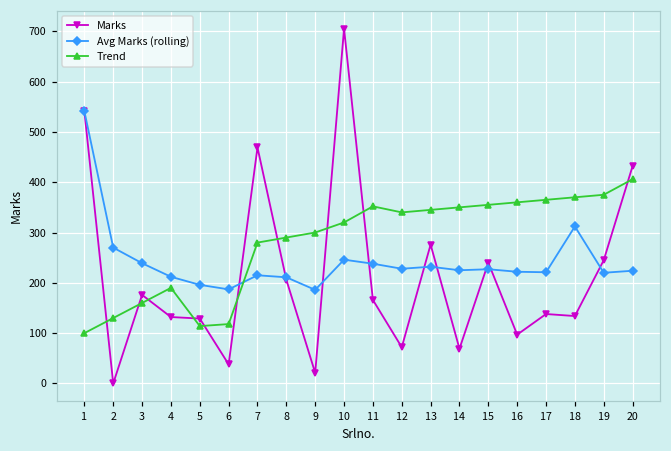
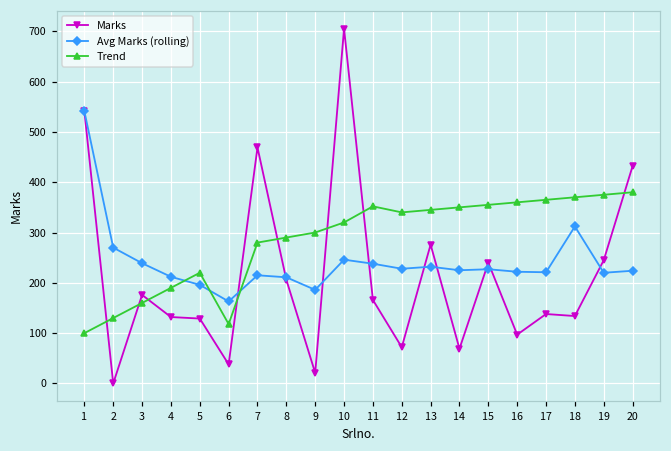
Trend, 5: 110 -> 220
Avg Marks (rolling), 6: 190 -> 160
Trend, 20: 410 -> 380
